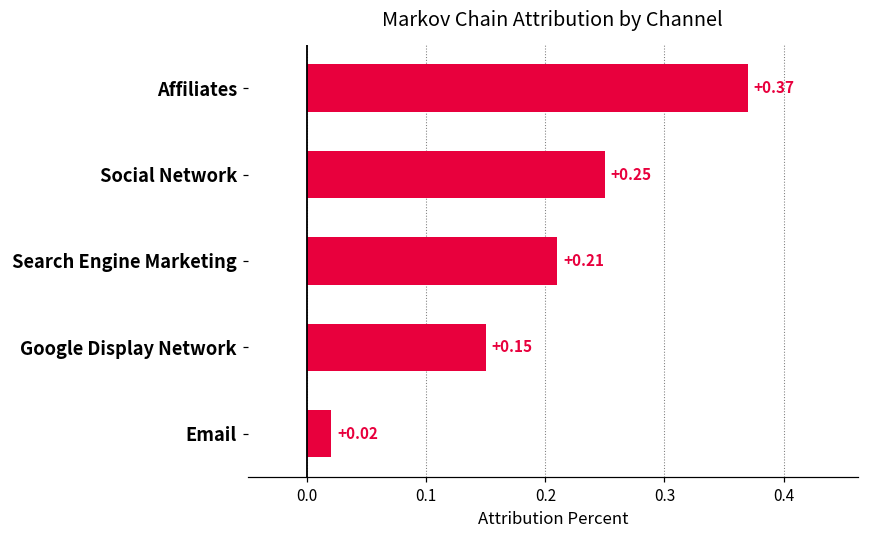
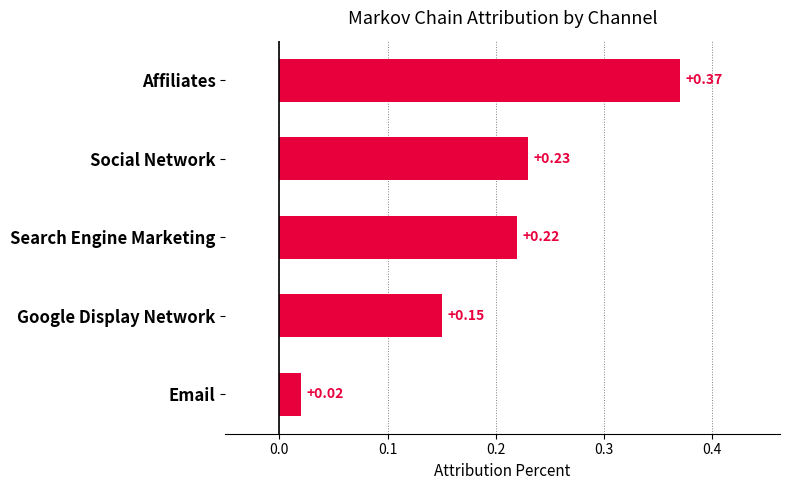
Social Network: +0.25 -> +0.23
Search Engine Marketing: +0.21 -> +0.22
